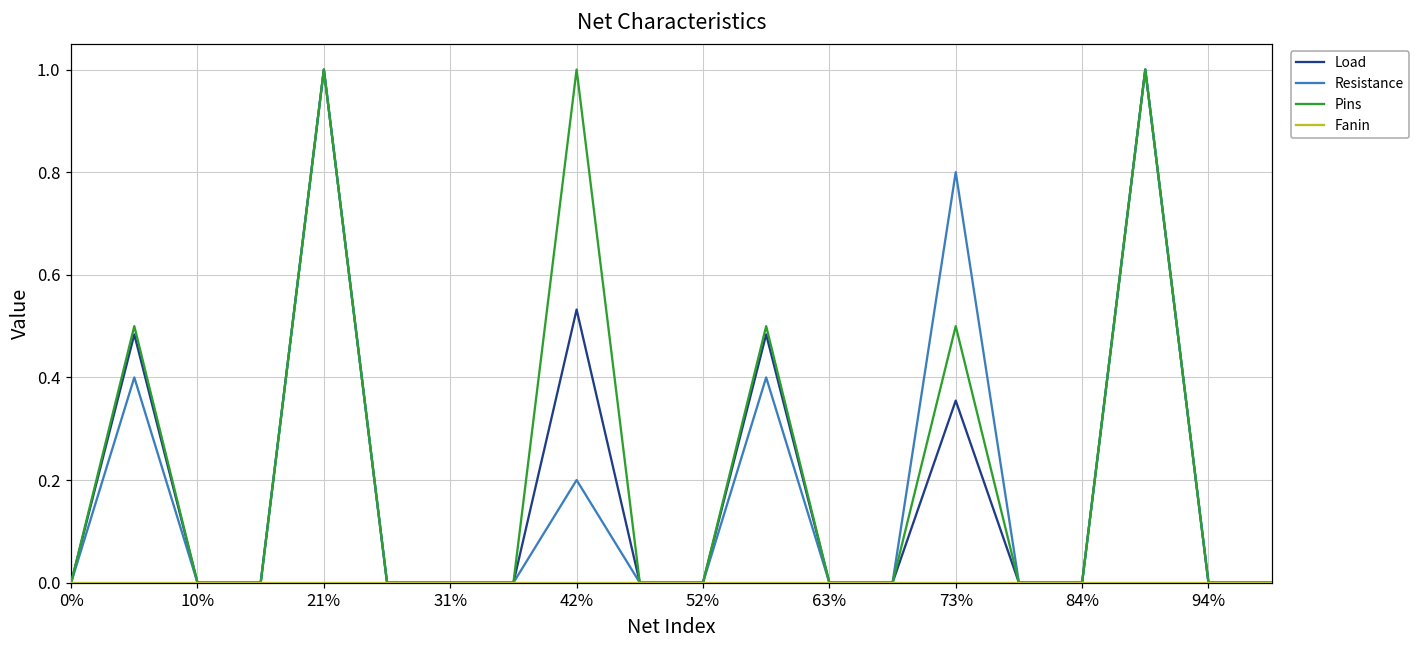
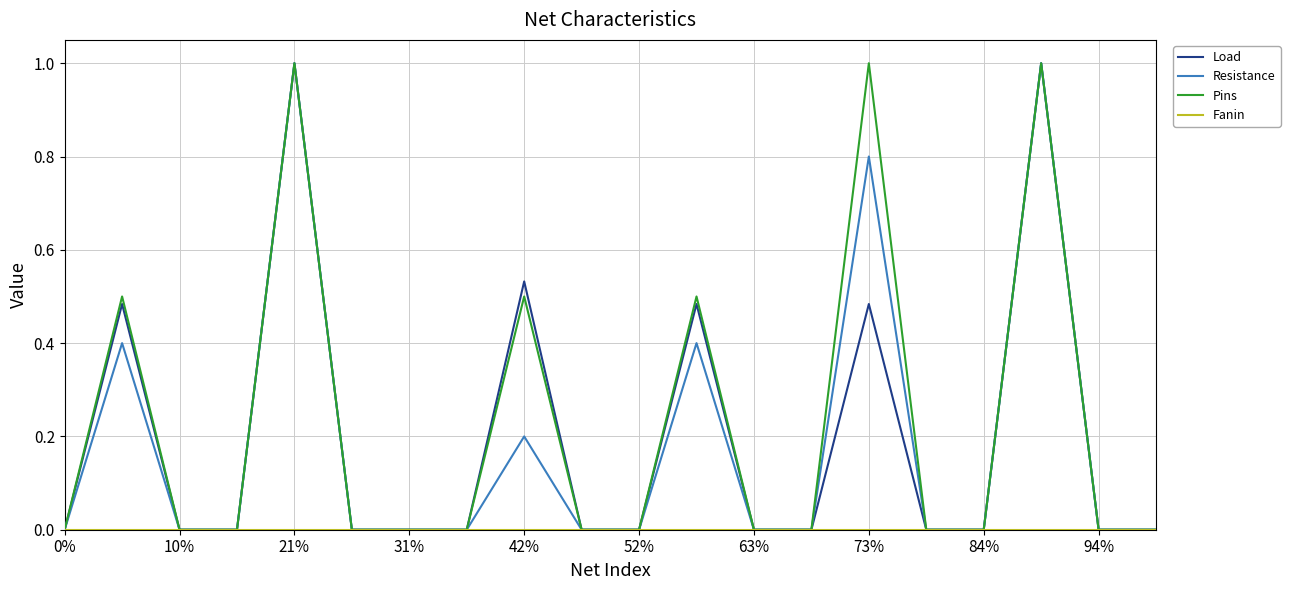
Pins, 42%: 1.00 -> 0.50
Load, 73%: 0.35 -> 0.48
Pins, 73%: 0.50 -> 1.00
